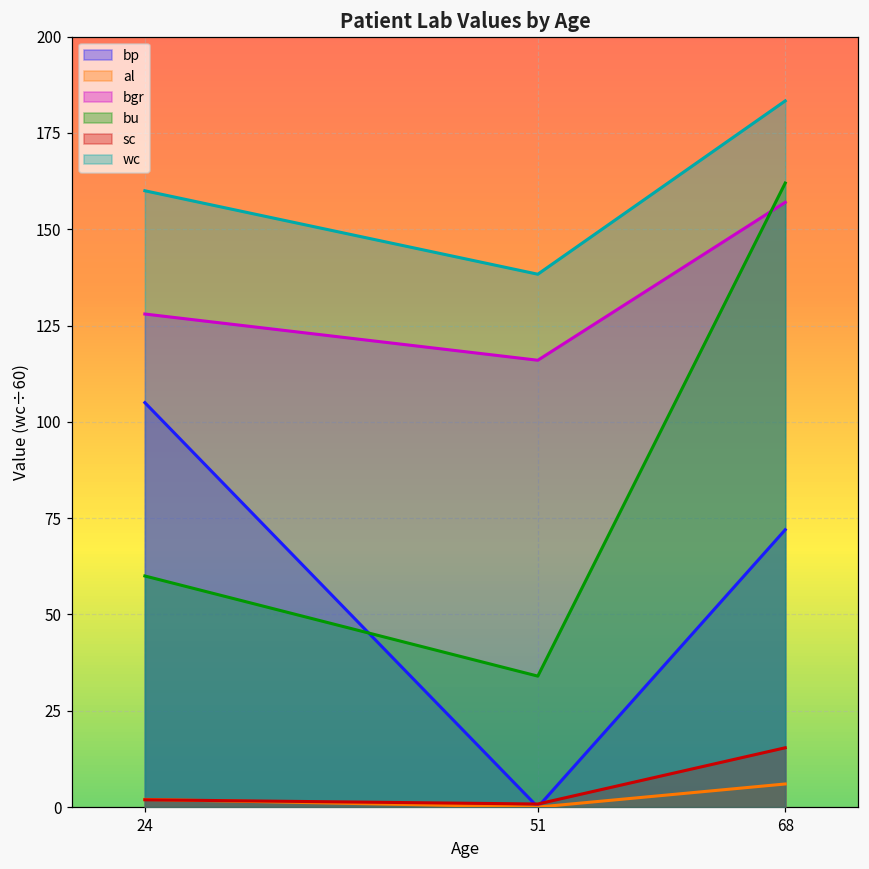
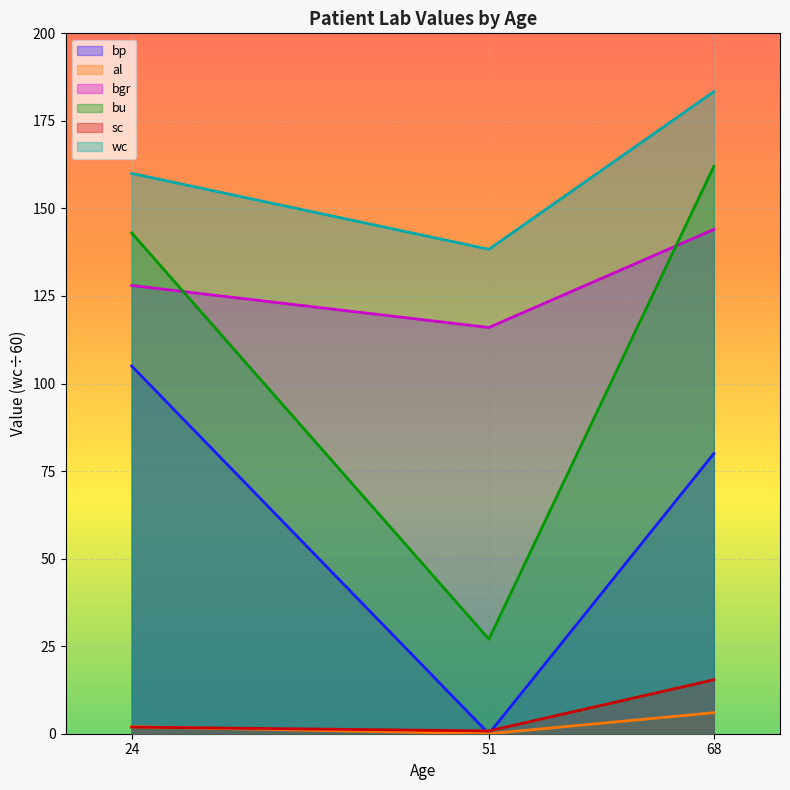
bu, 24: 60 -> 143
bu, 51: 34 -> 27
bp, 68: 72 -> 80
bgr, 68: 157 -> 144
